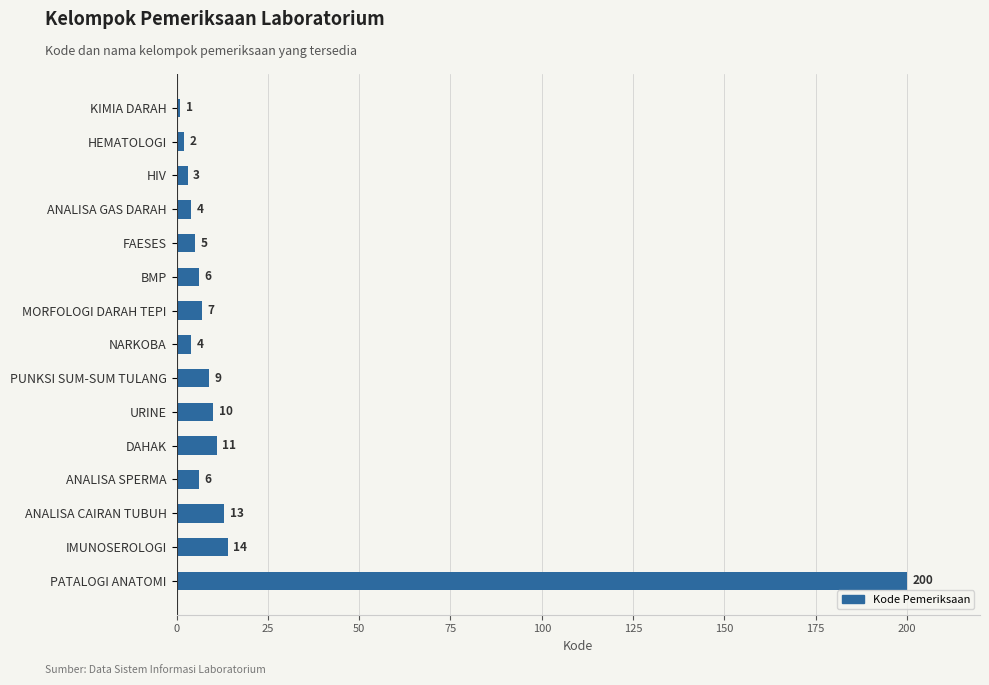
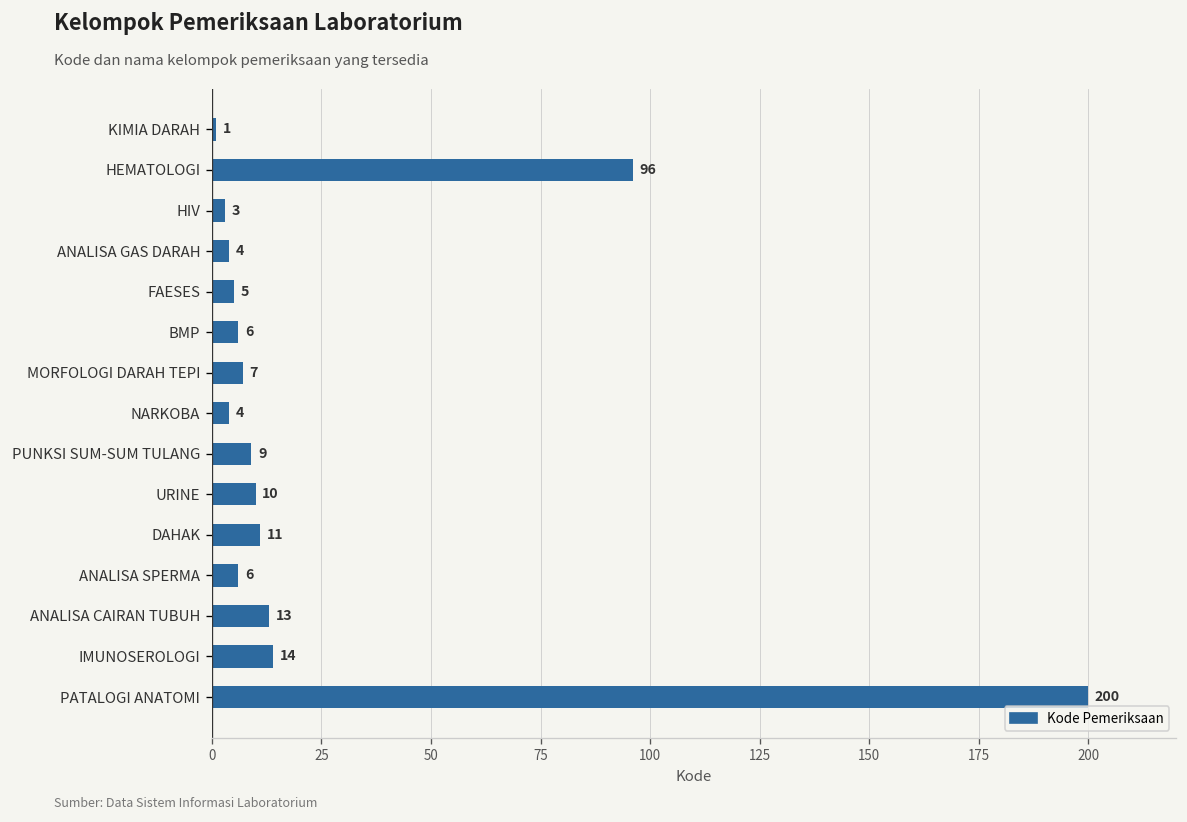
HEMATOLOGI: 2 -> 96
